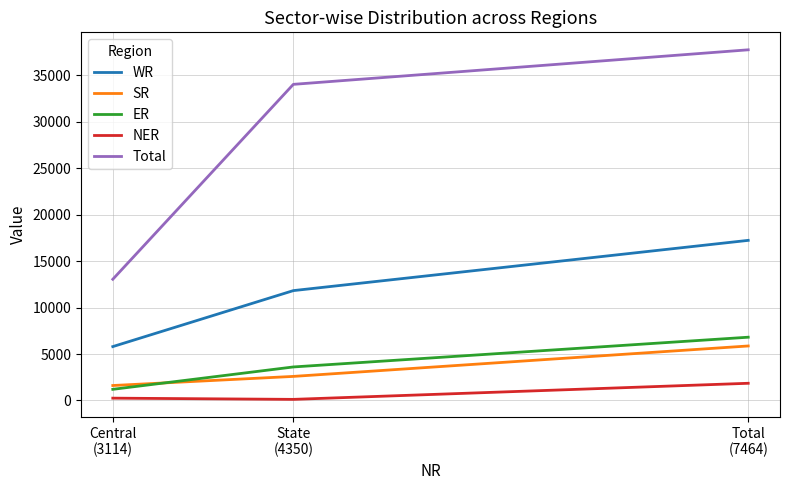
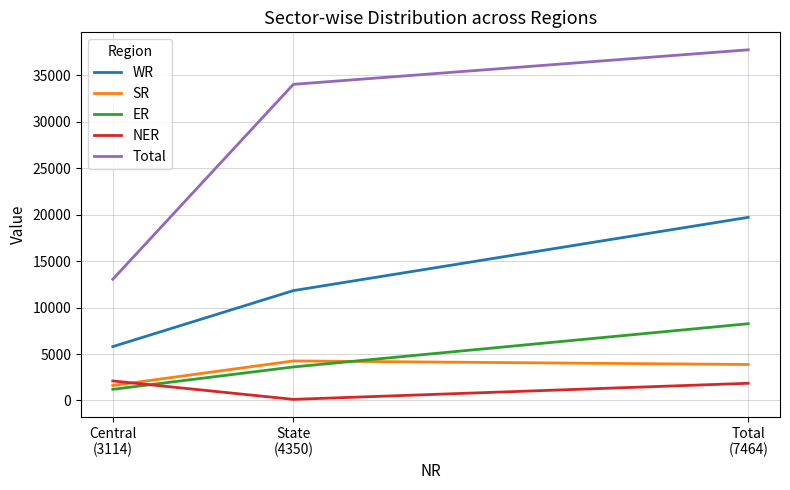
NER, Central (3114): 0 -> 2000
SR, State (4350): 3000 -> 4000
WR, Total (7464): 17000 -> 20000
SR, Total (7464): 6000 -> 4000
ER, Total (7464): 7000 -> 8000
